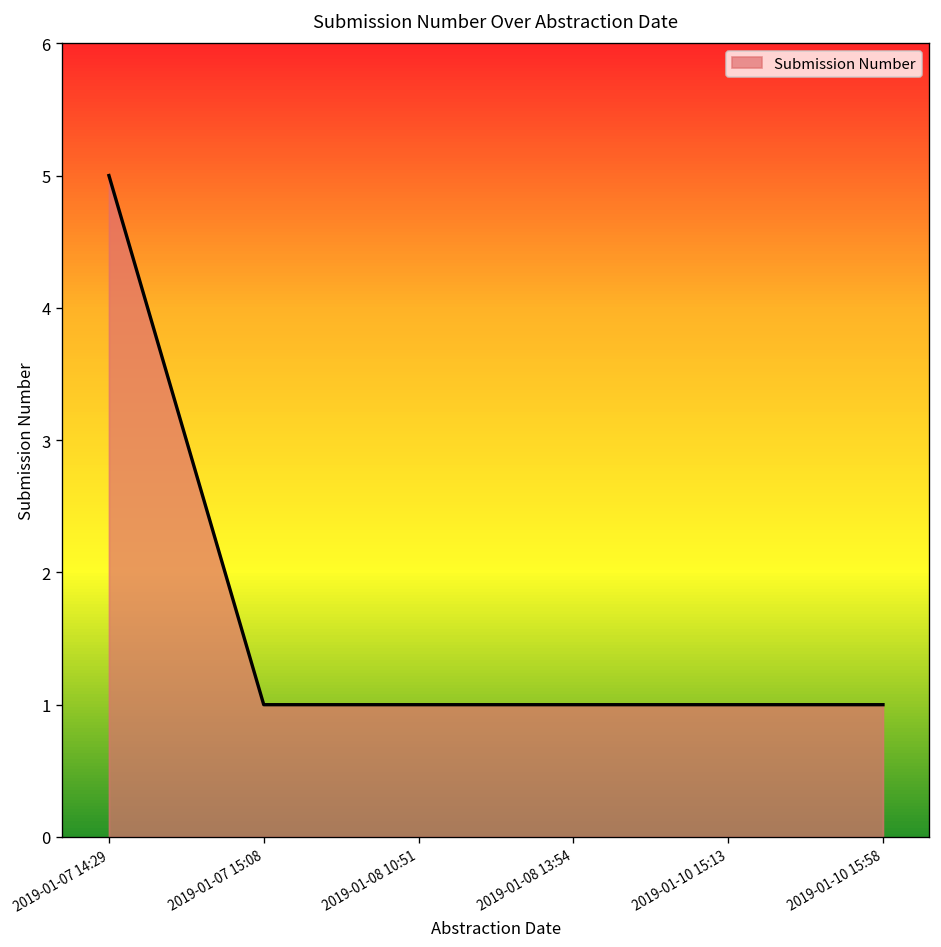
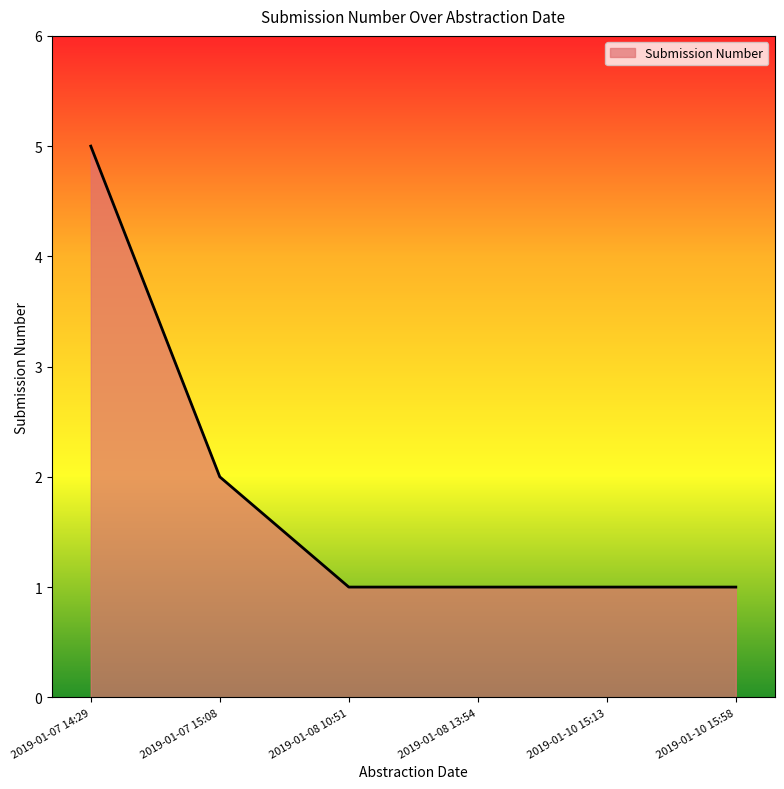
2019-01-07 15:08: 1 -> 2
